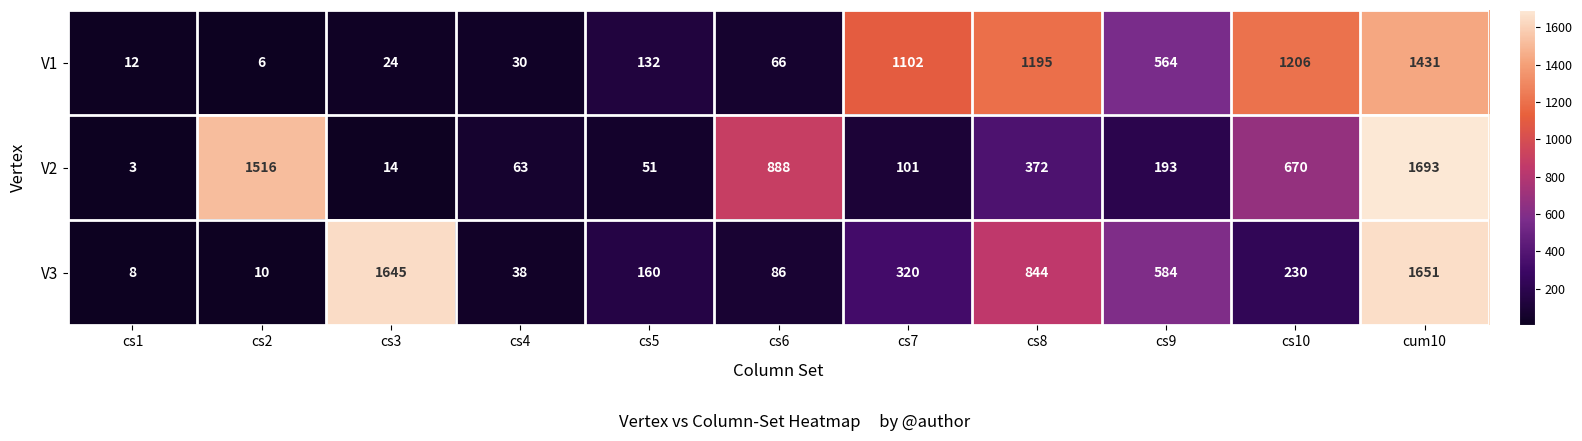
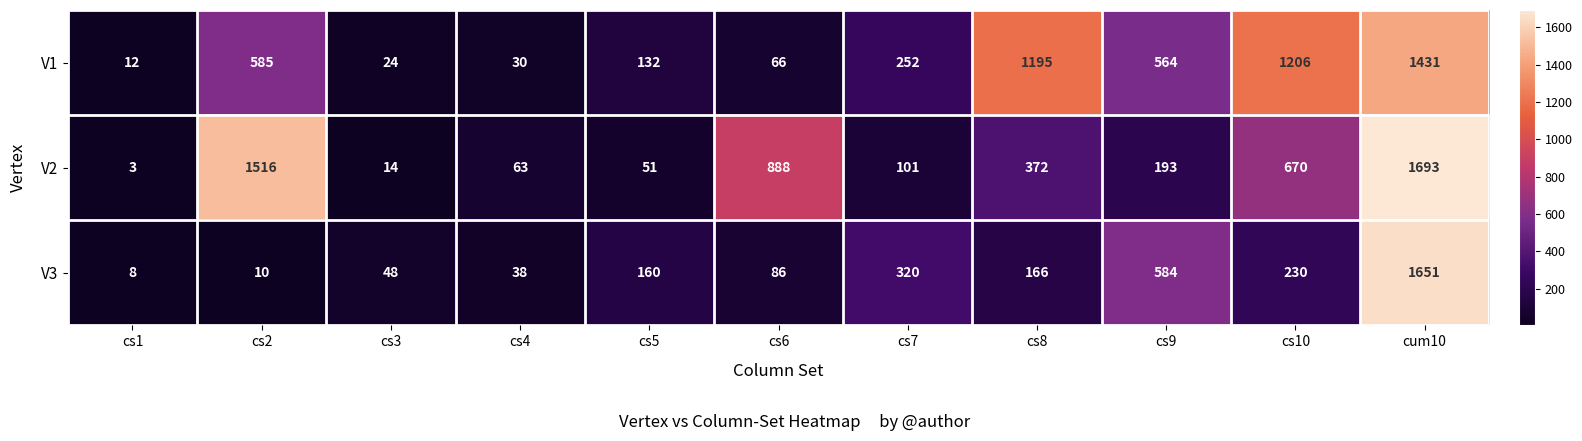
V1, cs2: 6 -> 585
V1, cs7: 1102 -> 252
V3, cs3: 1645 -> 48
V3, cs8: 844 -> 166
